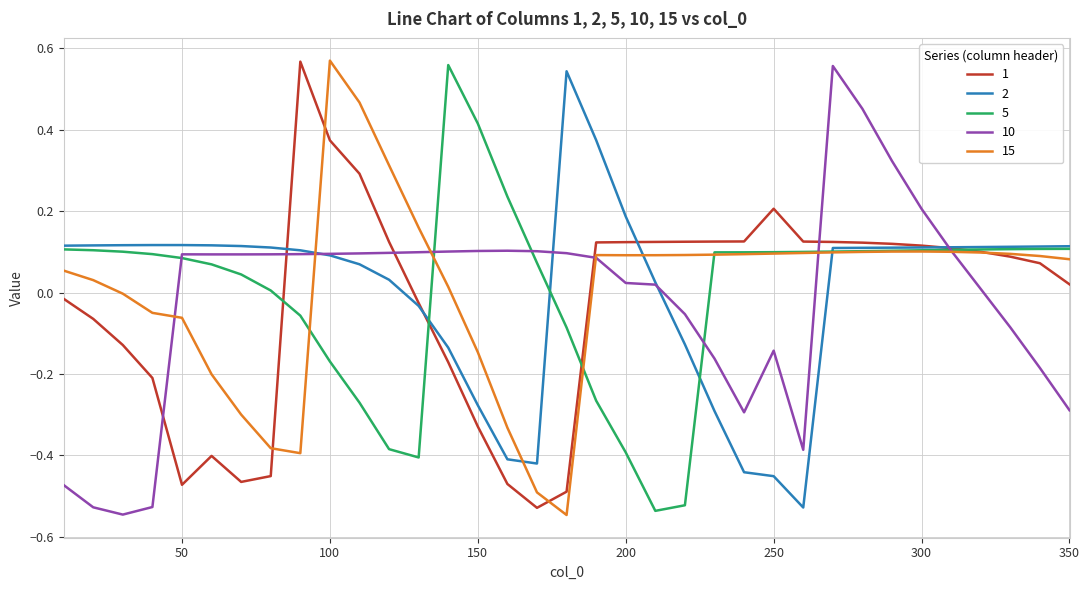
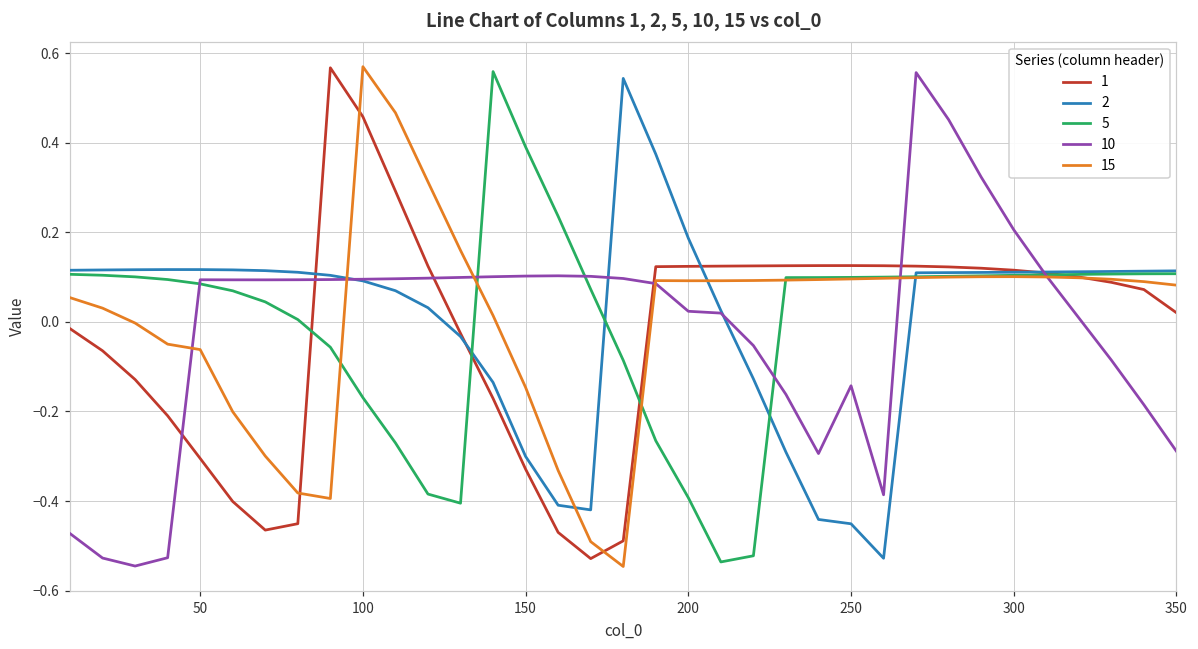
1, 50: -0.47 -> -0.30
1, 100: 0.37 -> 0.46
2, 150: -0.28 -> -0.30
5, 150: 0.42 -> 0.39
1, 250: 0.21 -> 0.13
